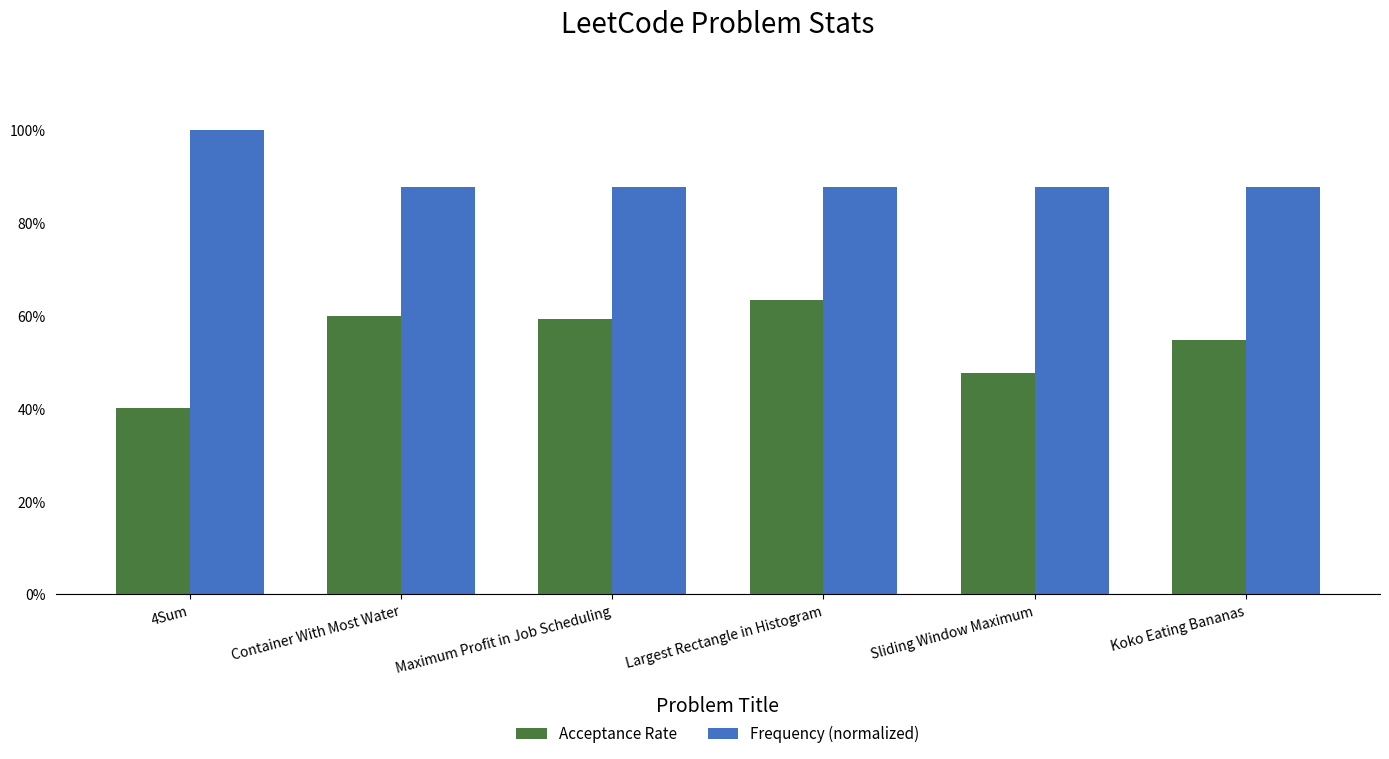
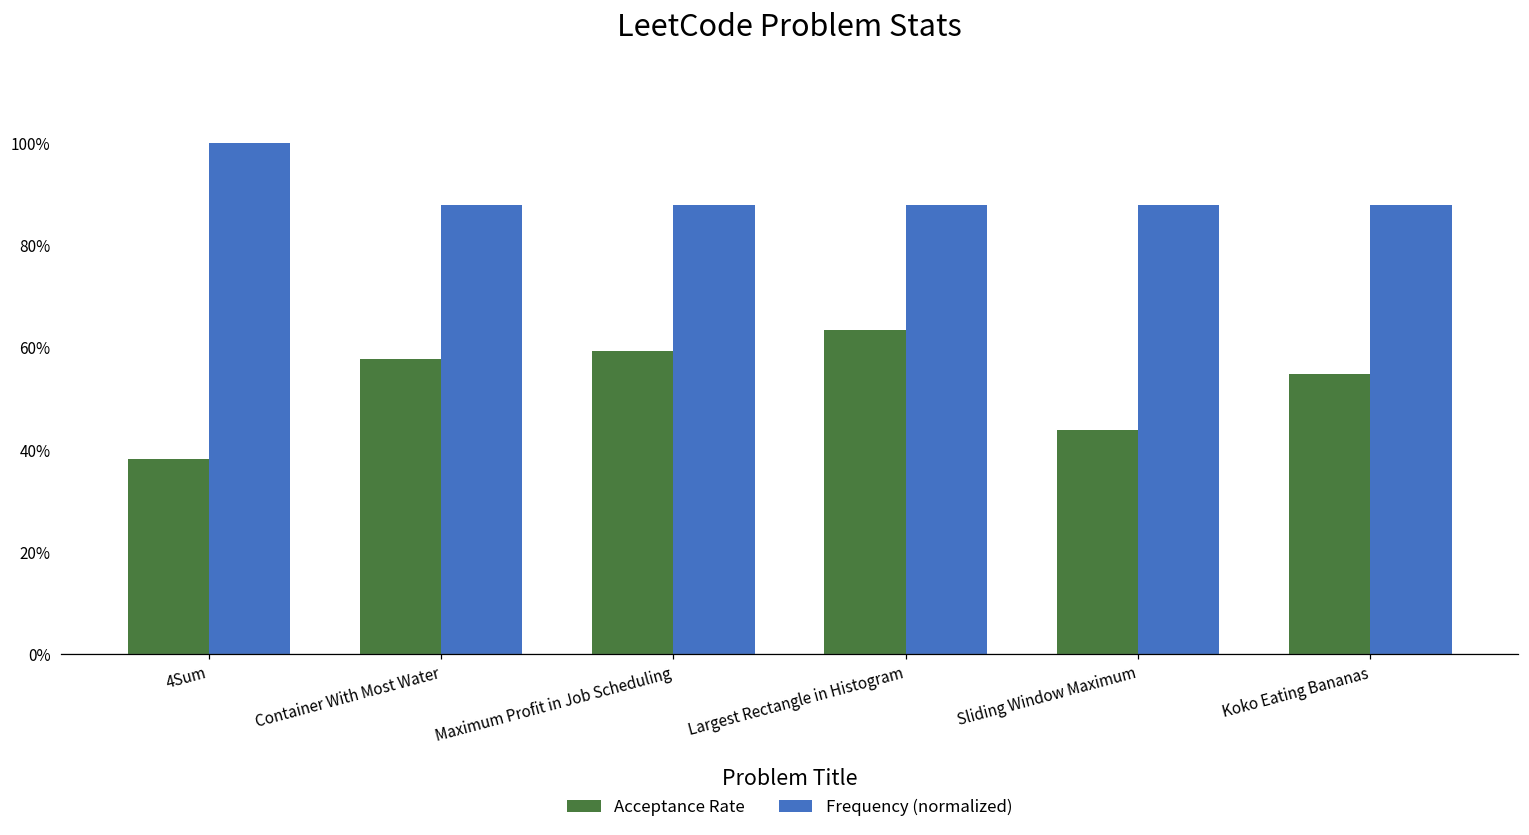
Acceptance Rate, 4Sum: 40% -> 38%
Acceptance Rate, Container With Most Water: 60% -> 58%
Acceptance Rate, Sliding Window Maximum: 48% -> 44%
